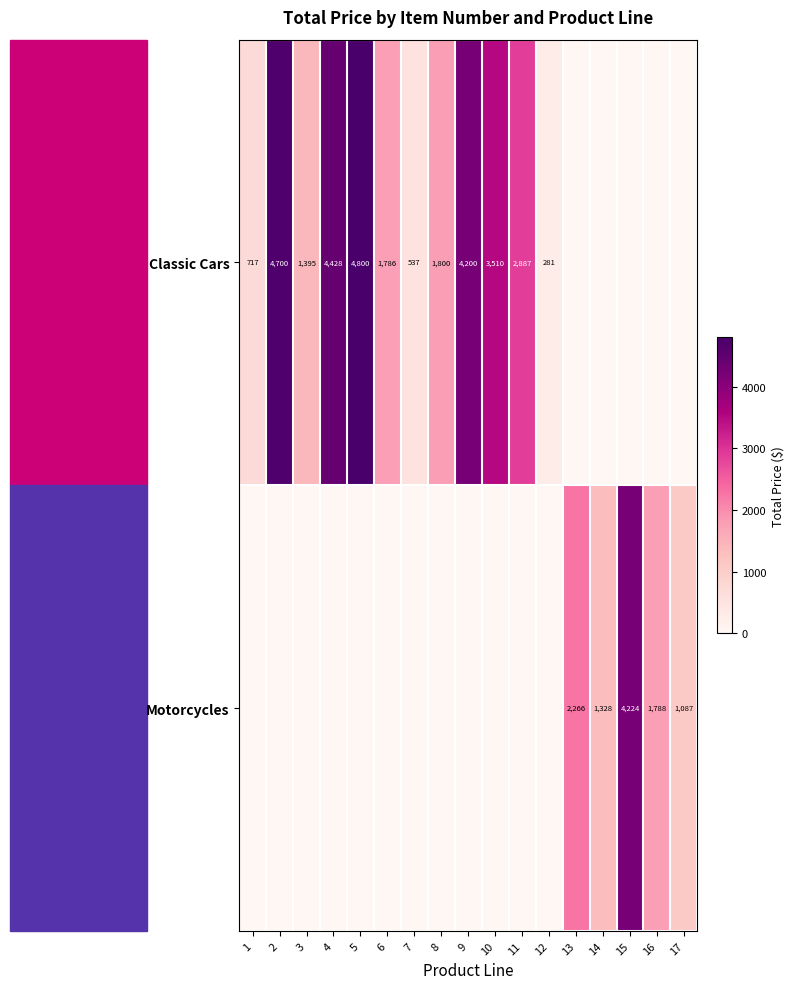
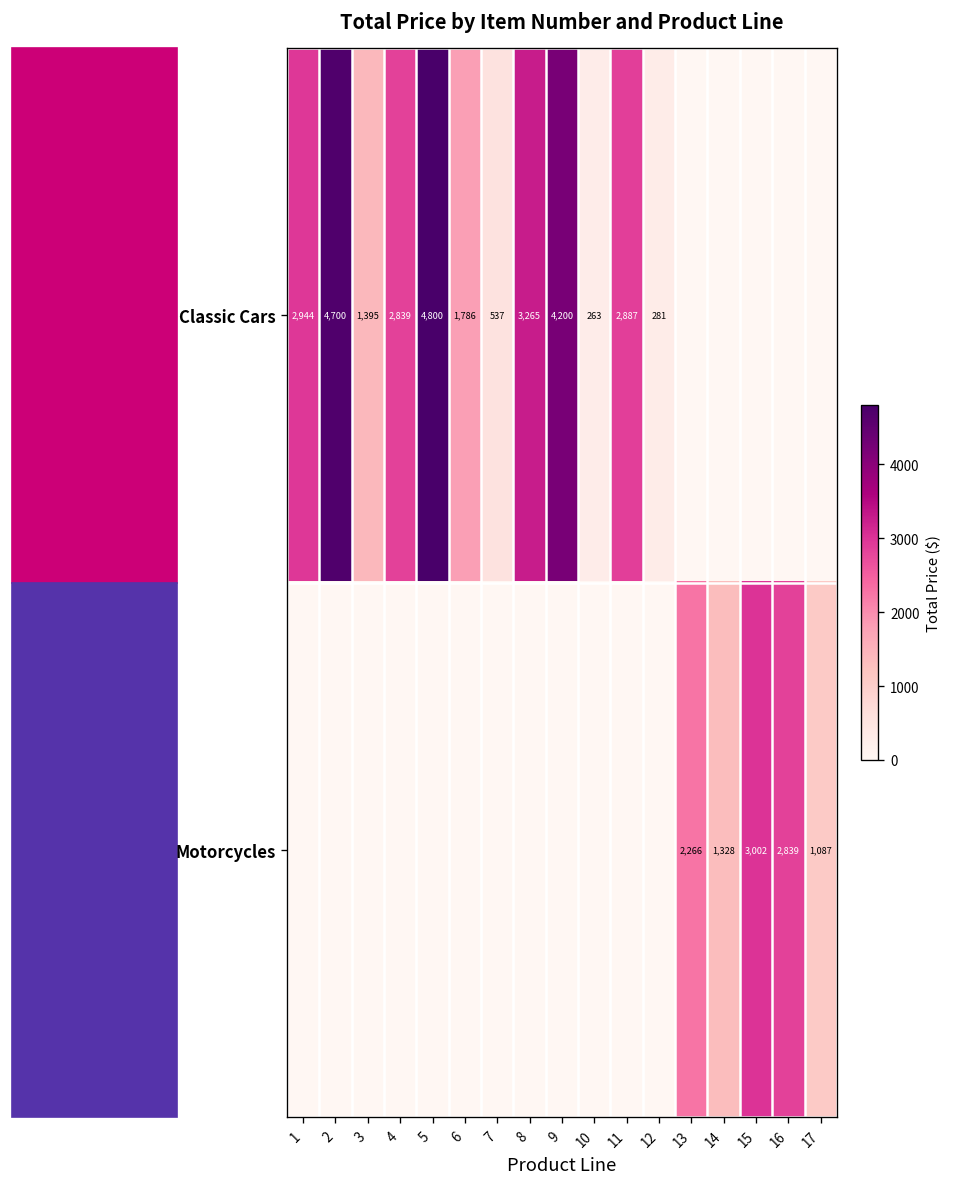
Classic Cars, 1: 717 -> 2,944
Classic Cars, 4: 4,428 -> 2,839
Classic Cars, 8: 1,800 -> 3,265
Classic Cars, 10: 3,510 -> 263
Motorcycles, 15: 4,224 -> 3,002
Motorcycles, 16: 1,788 -> 2,839
